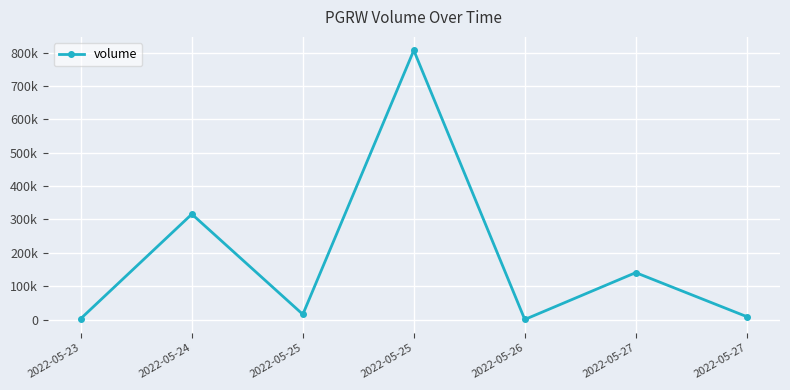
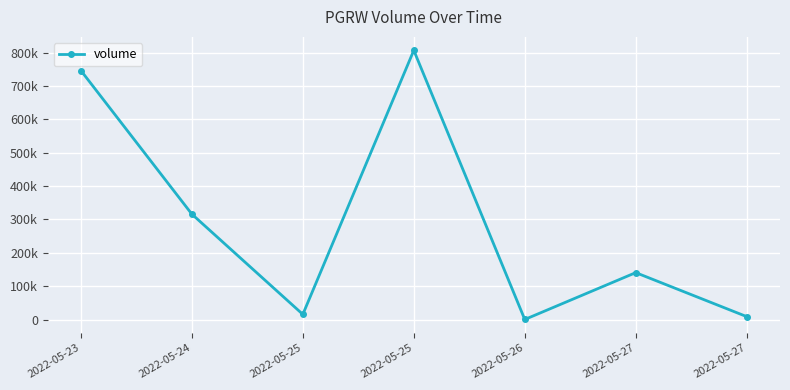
2022-05-23: 0 -> 750000
